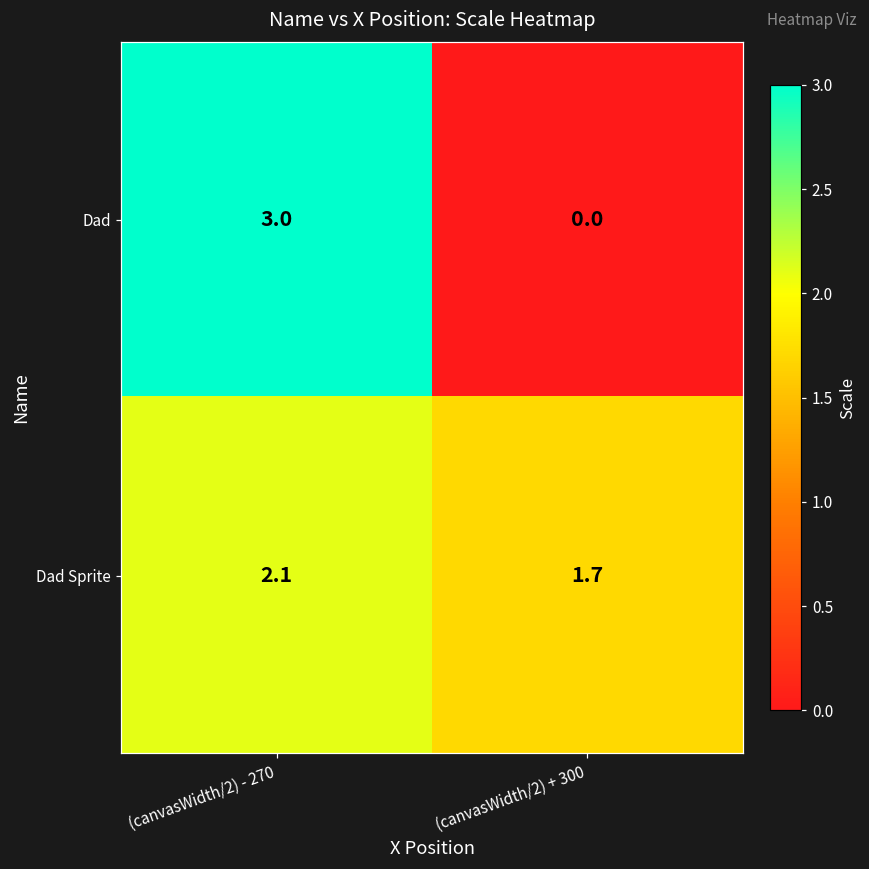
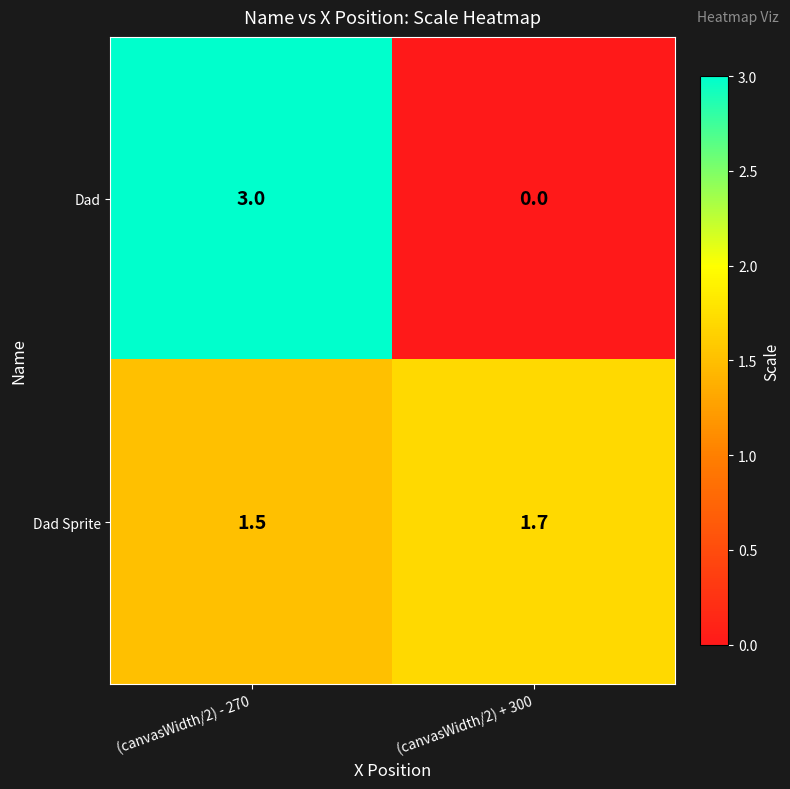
Dad Sprite, (canvasWidth/2) - 270: 2.1 -> 1.5
